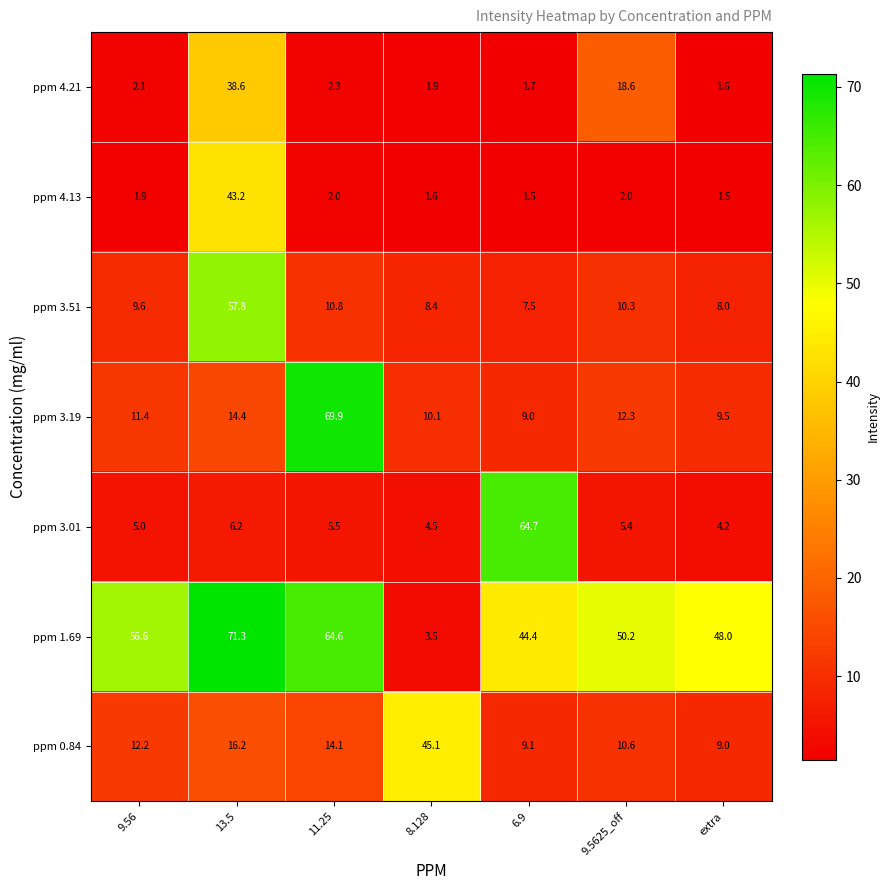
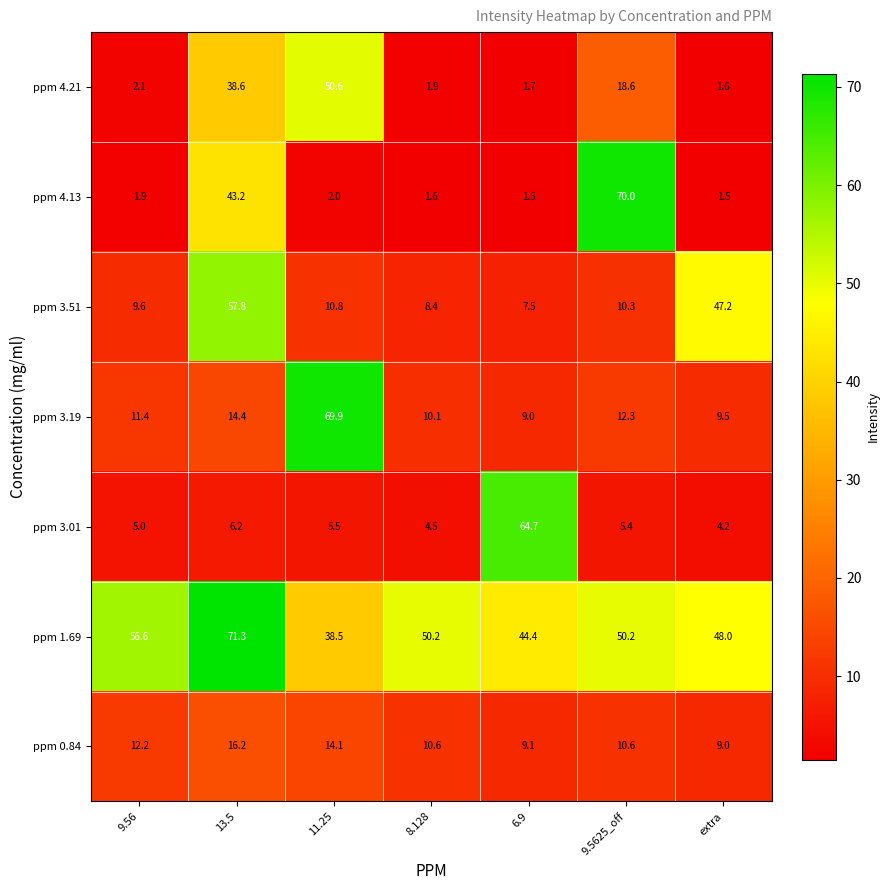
ppm 4.21, 11.25: 2.3 -> 50.6
ppm 4.13, 9.5625_off: 2.0 -> 70.0
ppm 3.51, extra: 8.0 -> 47.2
ppm 1.69, 11.25: 64.6 -> 38.5
ppm 1.69, 8.128: 3.5 -> 50.2
ppm 0.84, 8.128: 45.1 -> 10.6
